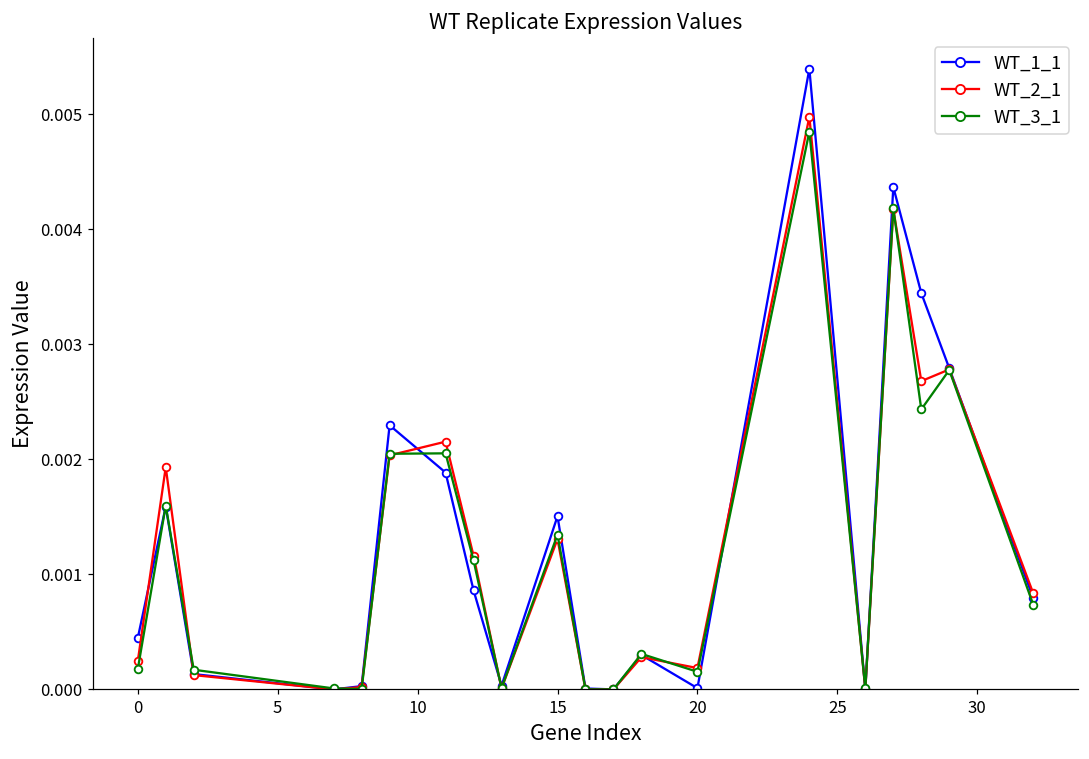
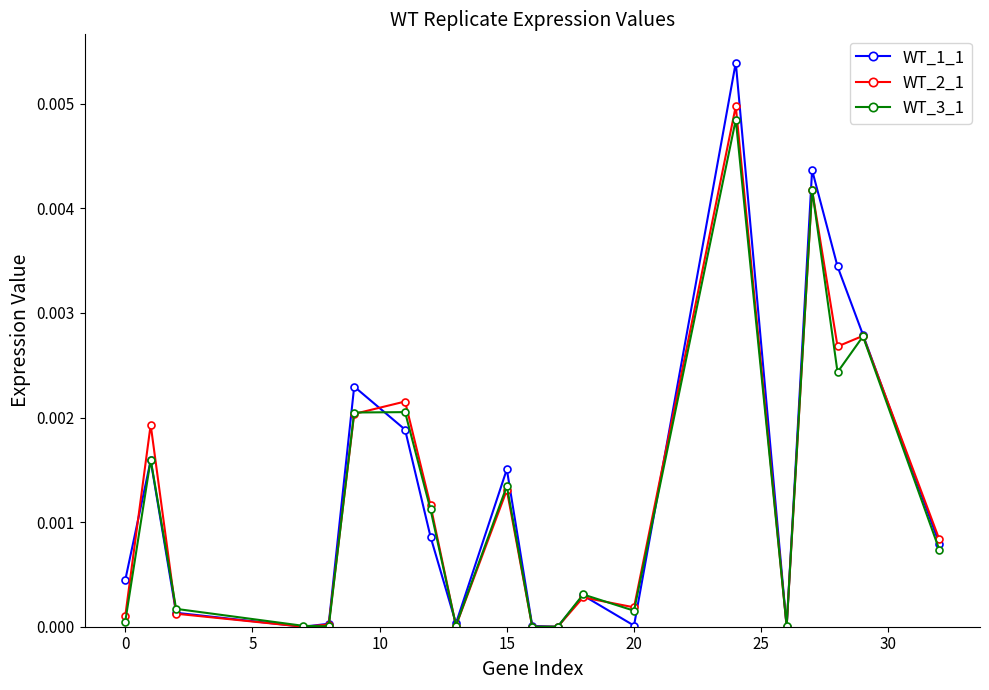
WT_2_1, 0: 0.00024 -> 0.00010
WT_3_1, 0: 0.00017 -> 0.00005
